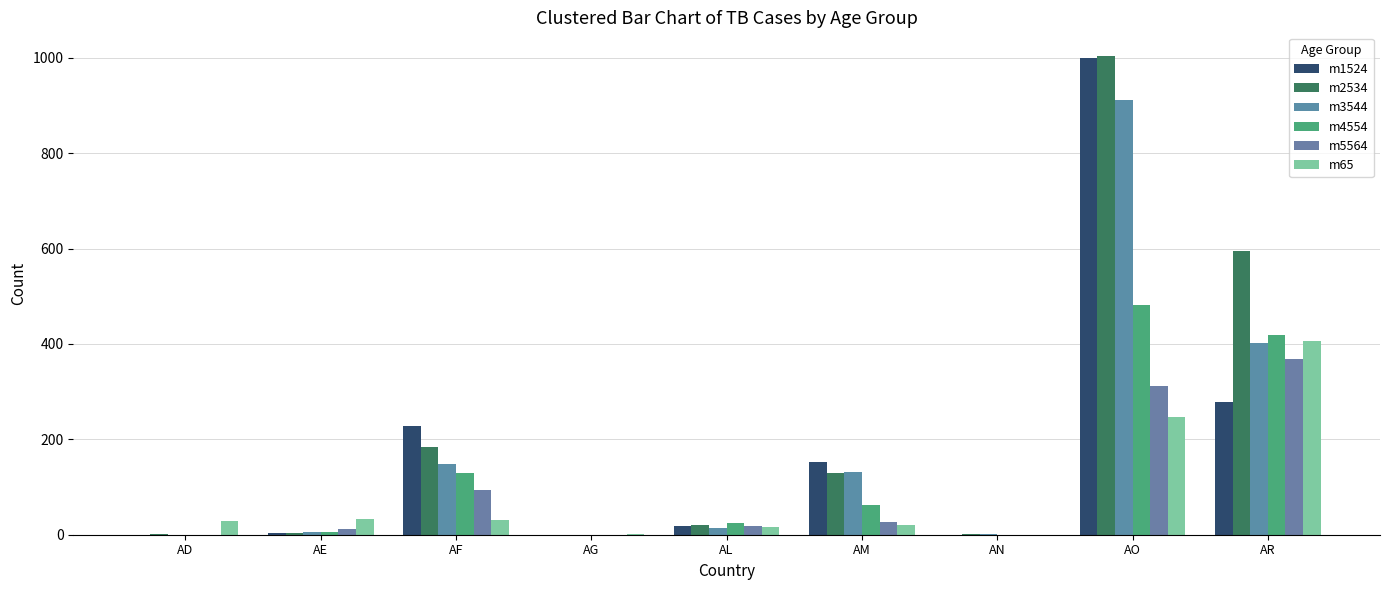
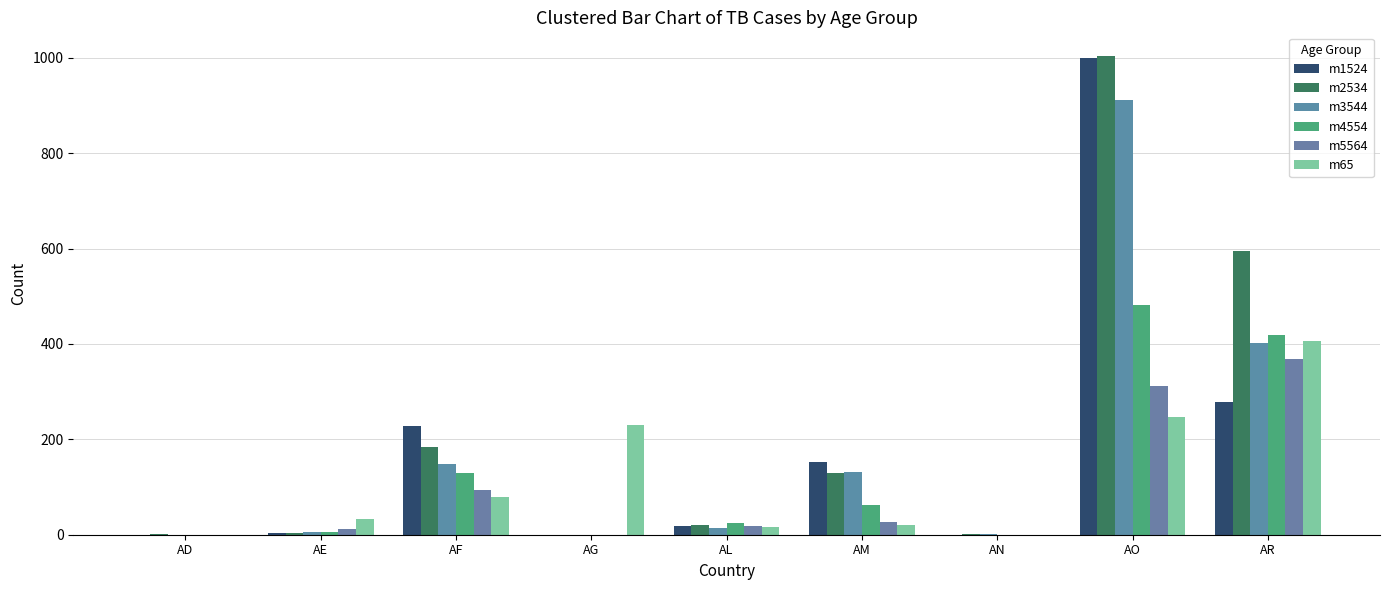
m65, AD: 30 -> 0
m65, AF: 30 -> 80
m65, AG: 0 -> 230
